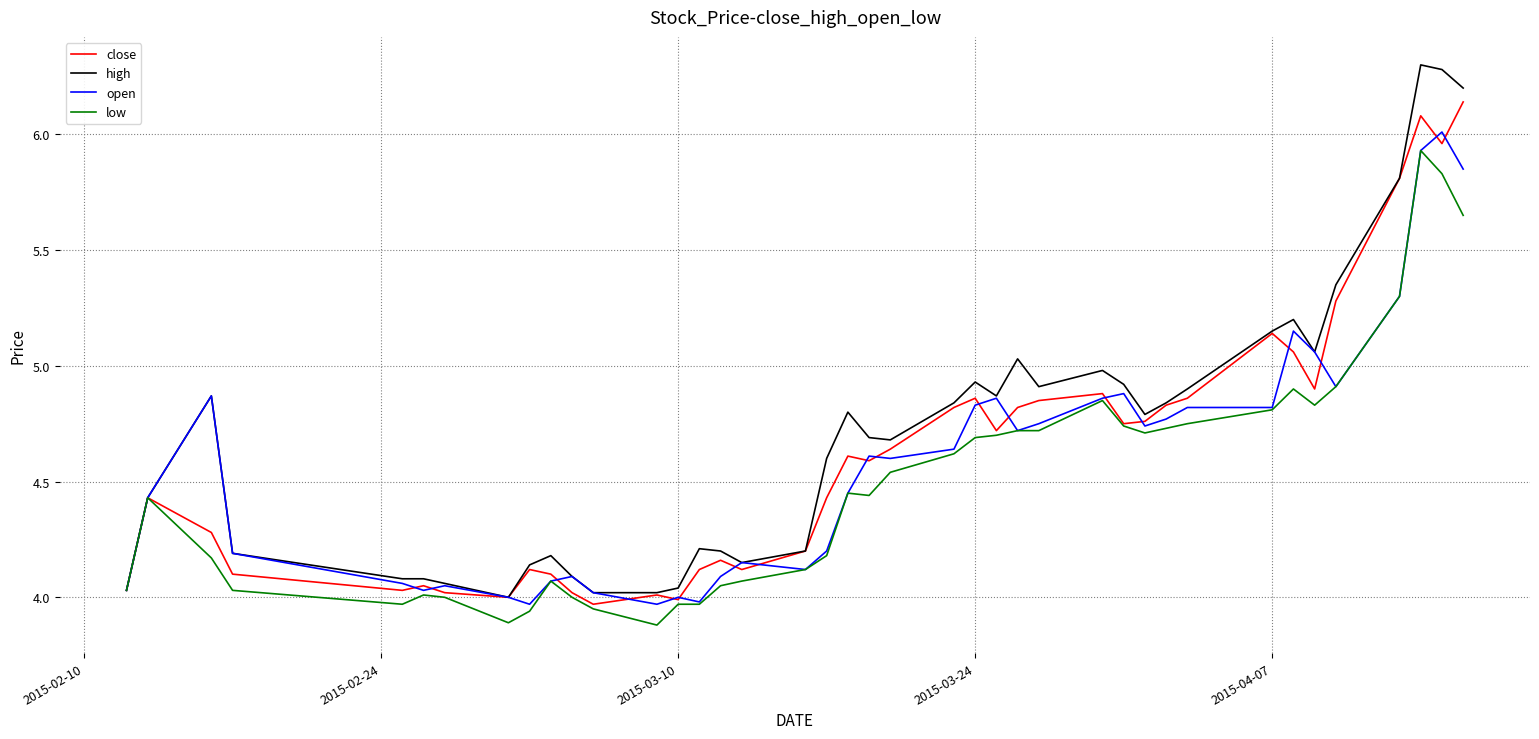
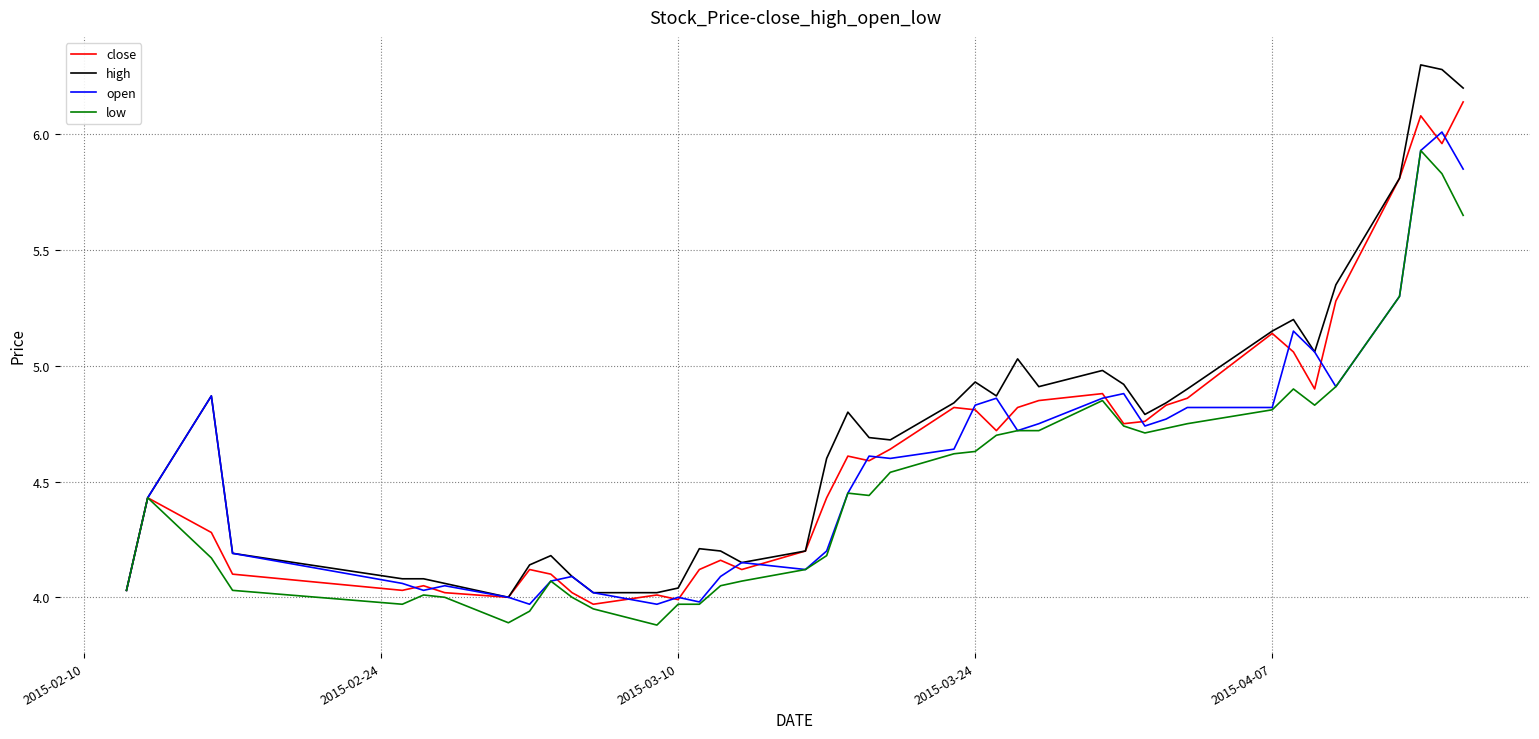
close, 2015-03-24: 4.86 -> 4.81
low, 2015-03-24: 4.69 -> 4.63
